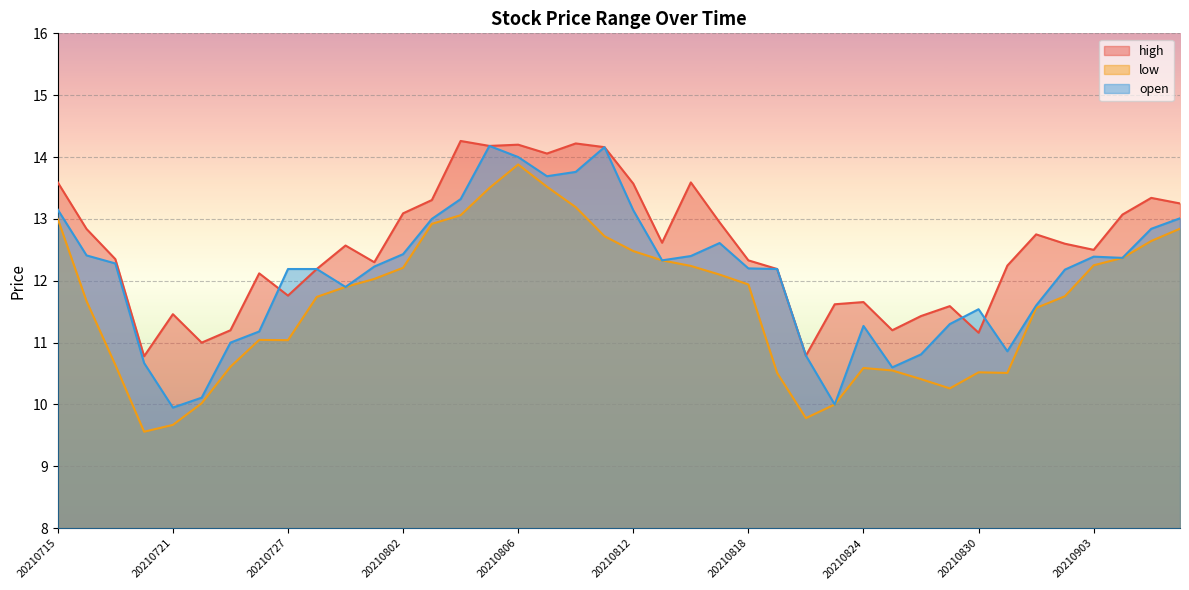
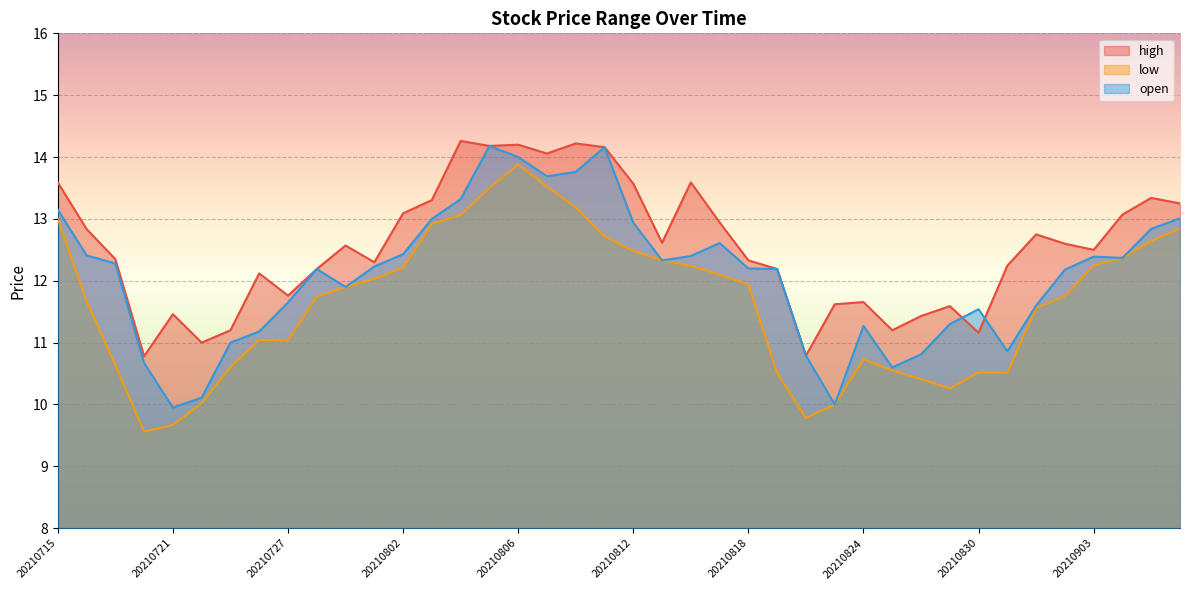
open, 20210727: 12.2 -> 11.7
open, 20210812: 13.1 -> 12.9
low, 20210824: 10.6 -> 10.7
